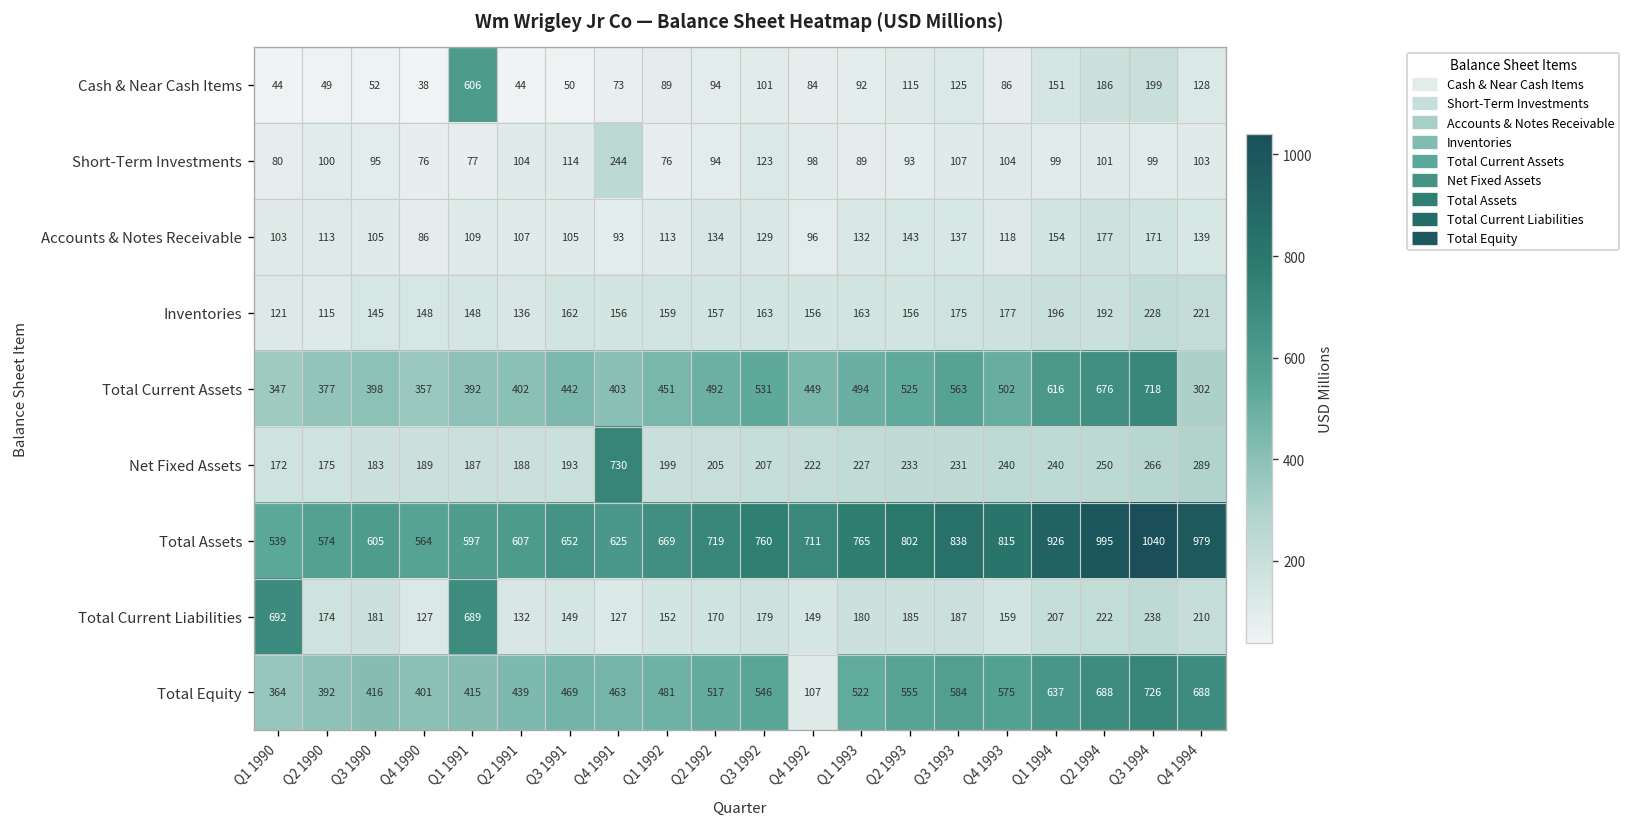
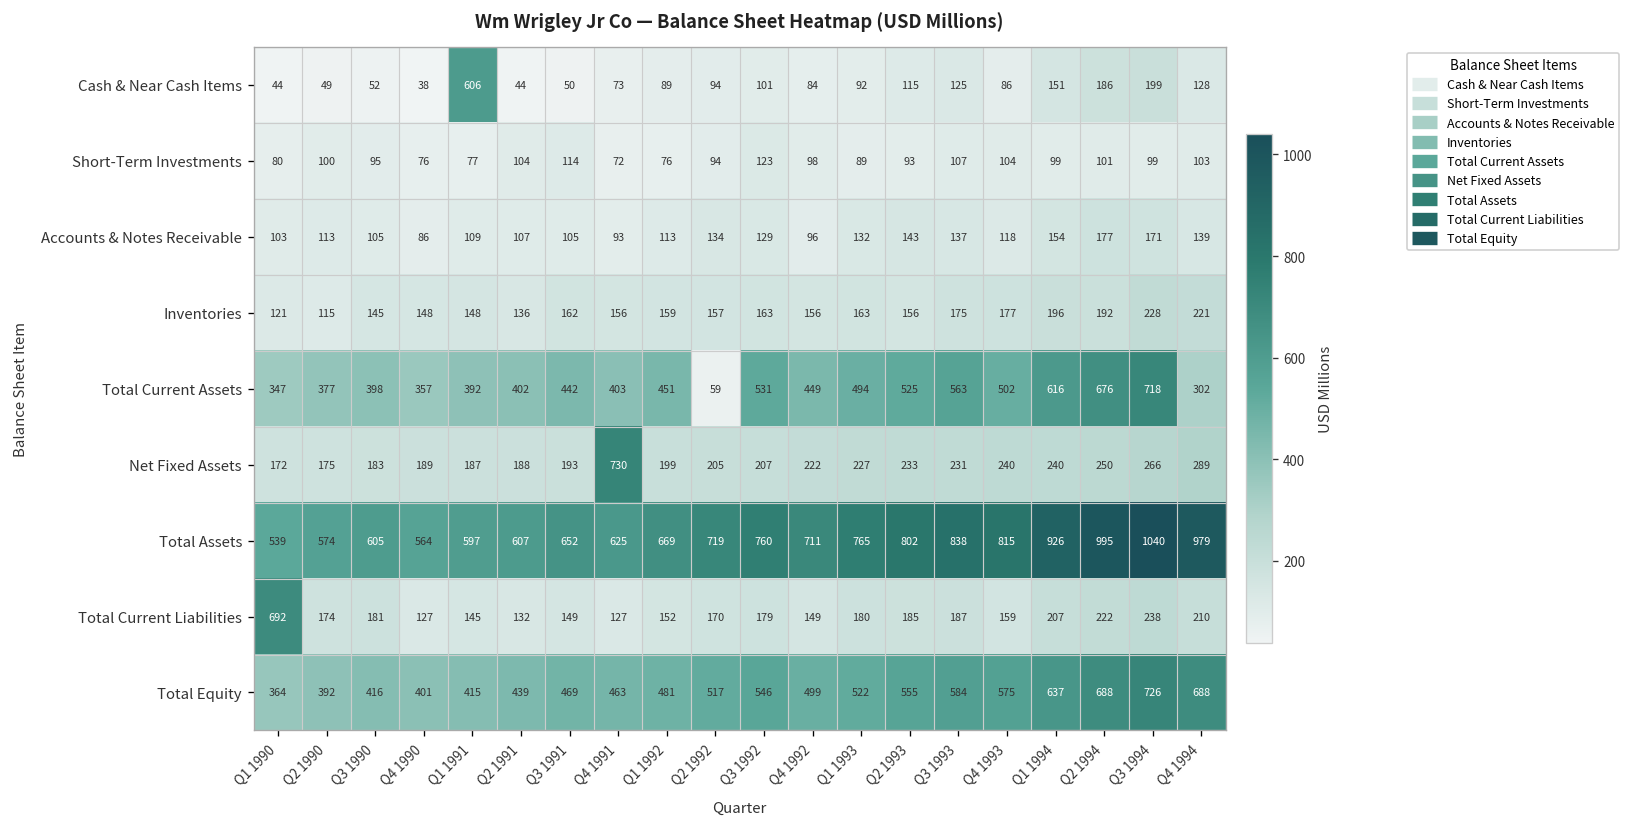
Short-Term Investments, Q4 1991: 244 -> 72
Total Current Assets, Q2 1992: 492 -> 59
Total Current Liabilities, Q1 1991: 689 -> 145
Total Equity, Q4 1992: 107 -> 499
